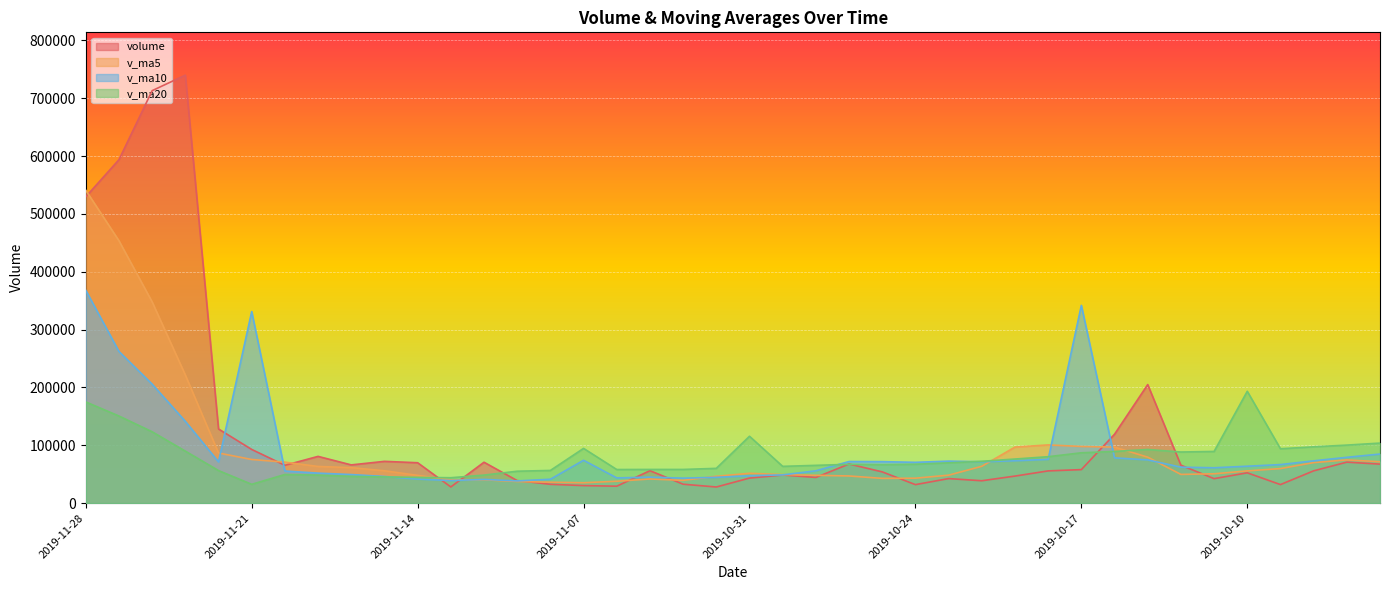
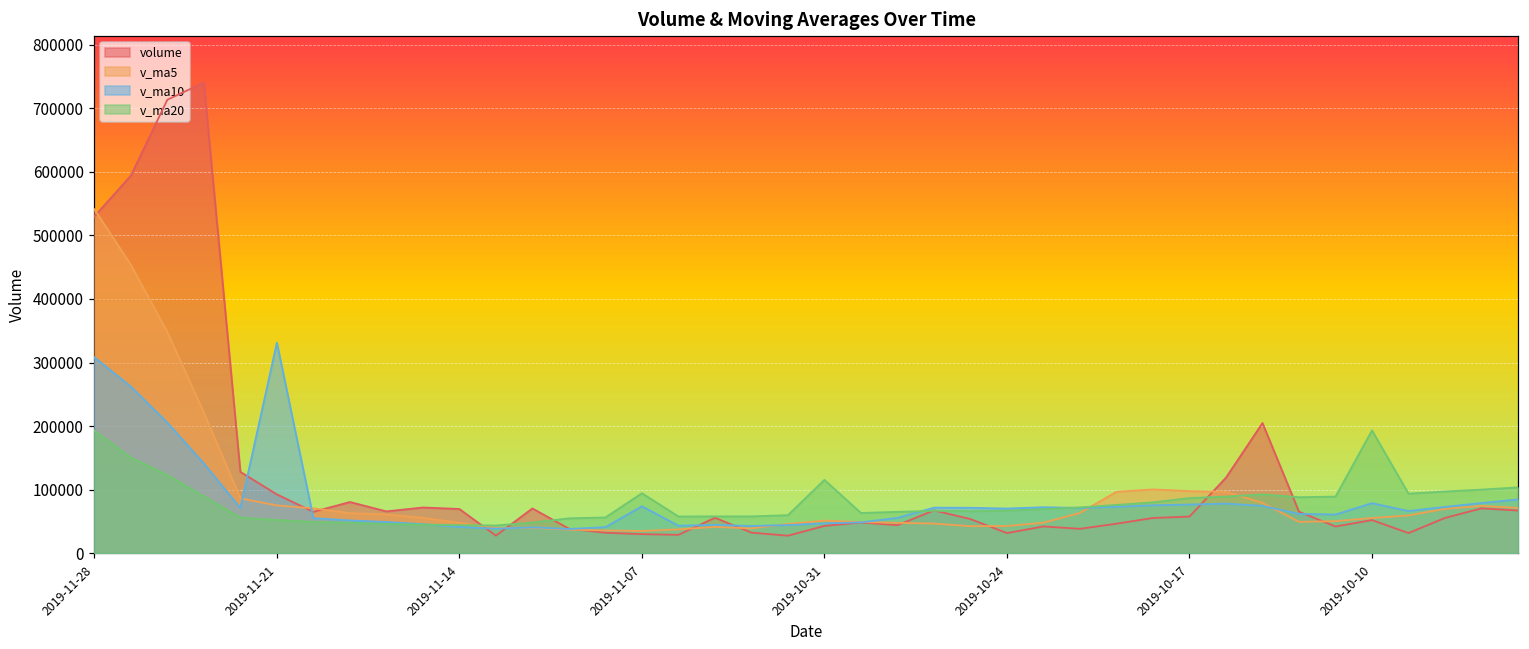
v_ma10, 2019-11-28: 370000 -> 310000
v_ma20, 2019-11-28: 170000 -> 190000
v_ma20, 2019-11-21: 30000 -> 50000
v_ma10, 2019-10-17: 340000 -> 80000
v_ma10, 2019-10-10: 60000 -> 80000
